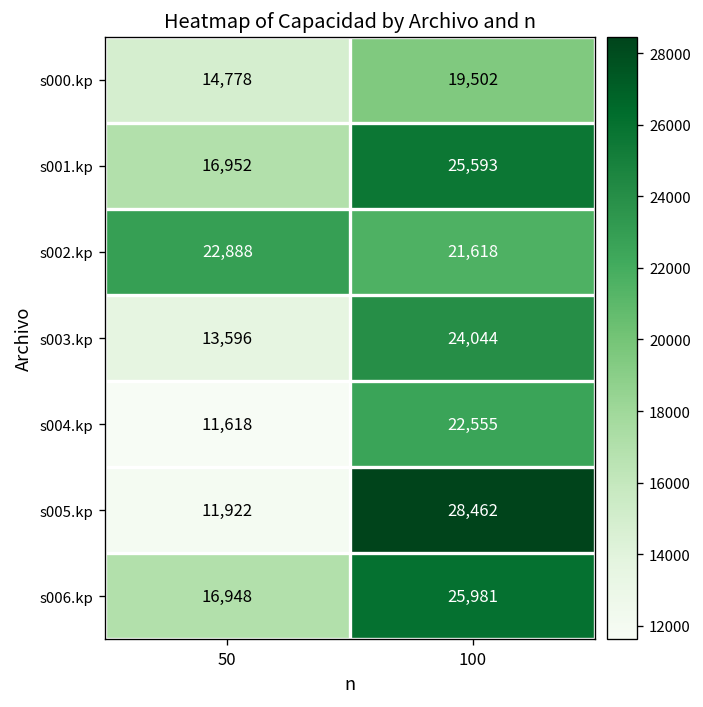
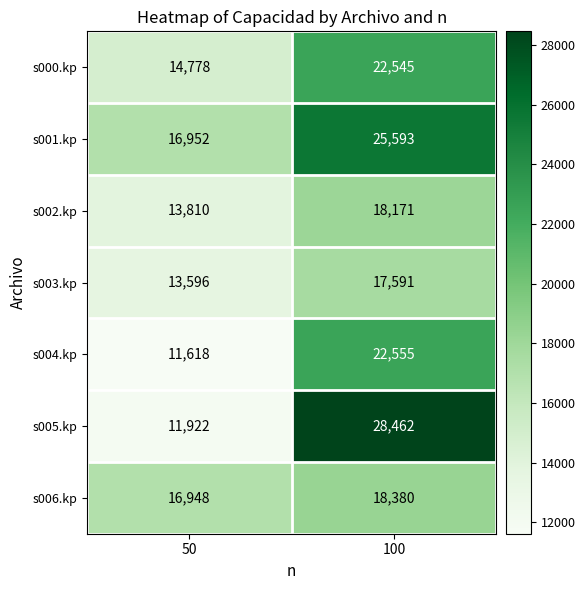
s000.kp, 100: 19,502 -> 22,545
s002.kp, 50: 22,888 -> 13,810
s002.kp, 100: 21,618 -> 18,171
s003.kp, 100: 24,044 -> 17,591
s006.kp, 100: 25,981 -> 18,380
